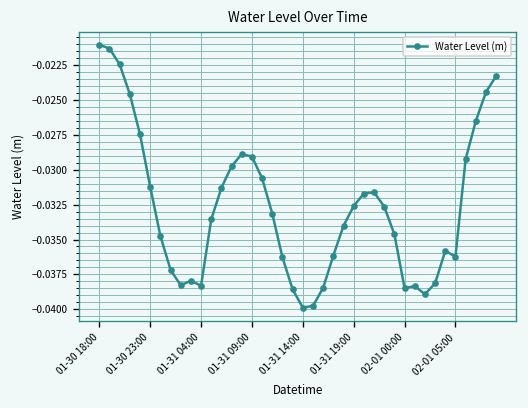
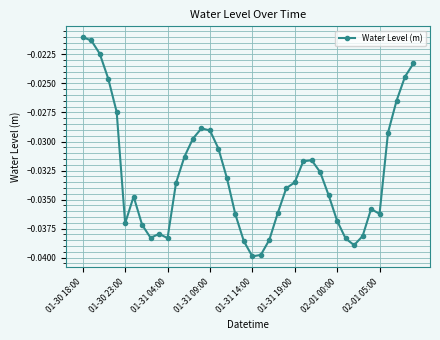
01-30 23:00: -0.0312 -> -0.0370
01-31 19:00: -0.0326 -> -0.0335
02-01 00:00: -0.0385 -> -0.0368
